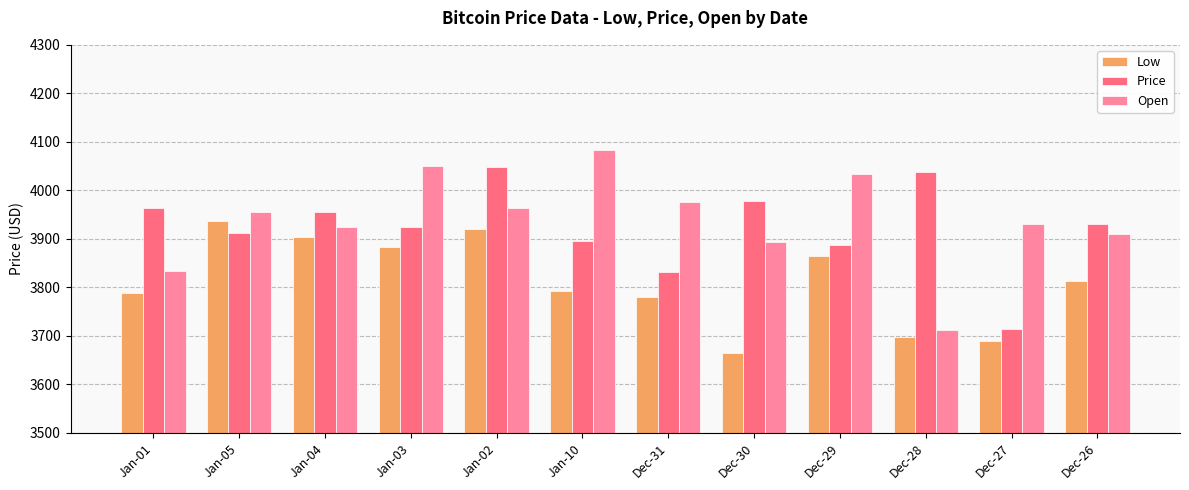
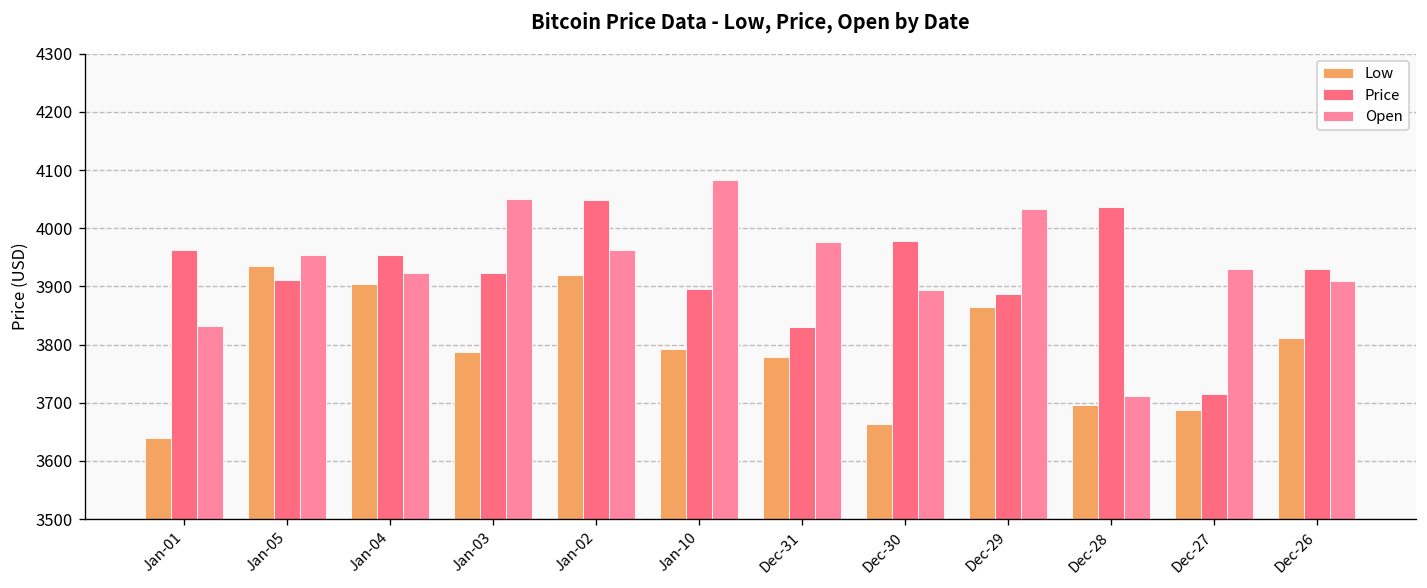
Low, Jan-01: 3790 -> 3640
Low, Jan-03: 3880 -> 3790
